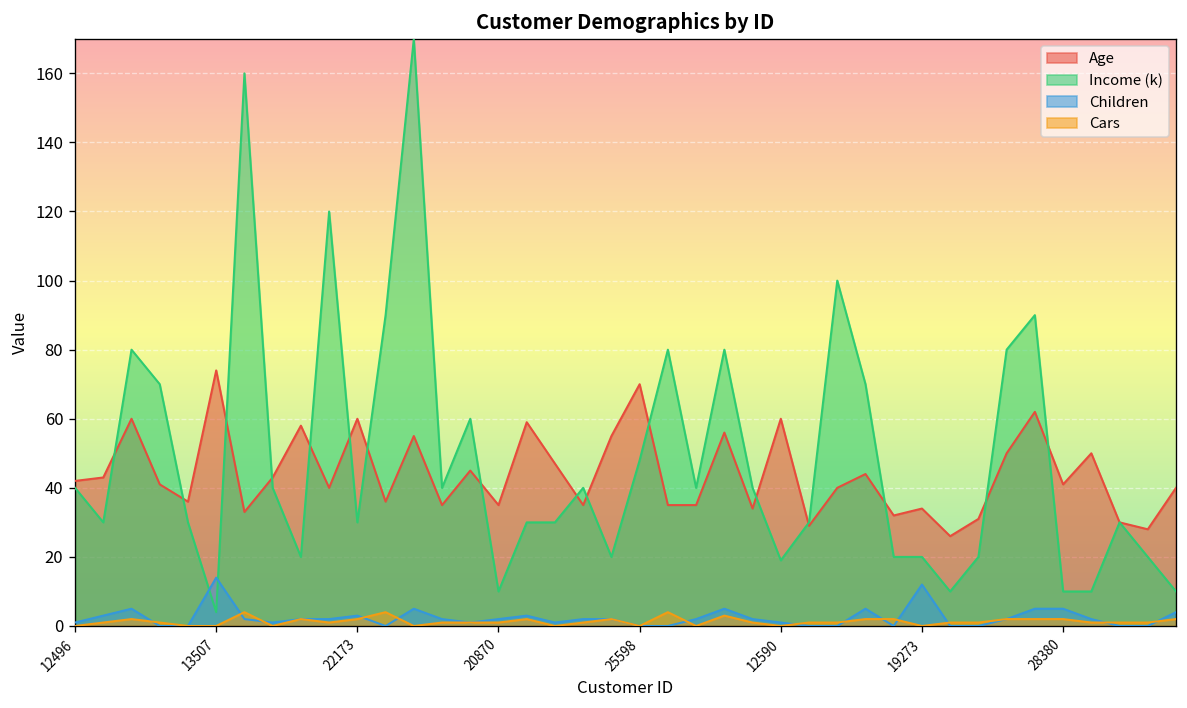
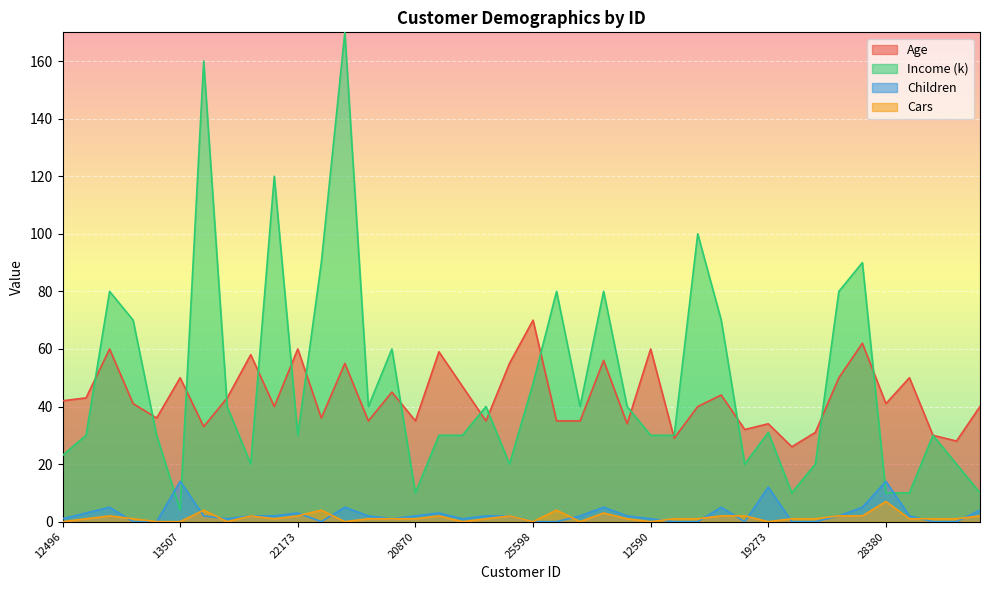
Income (k), 12496: 40 -> 23
Age, 13507: 74 -> 50
Income (k), 12590: 19 -> 30
Income (k), 19273: 20 -> 31
Children, 28380: 5 -> 14
Cars, 28380: 2 -> 7
